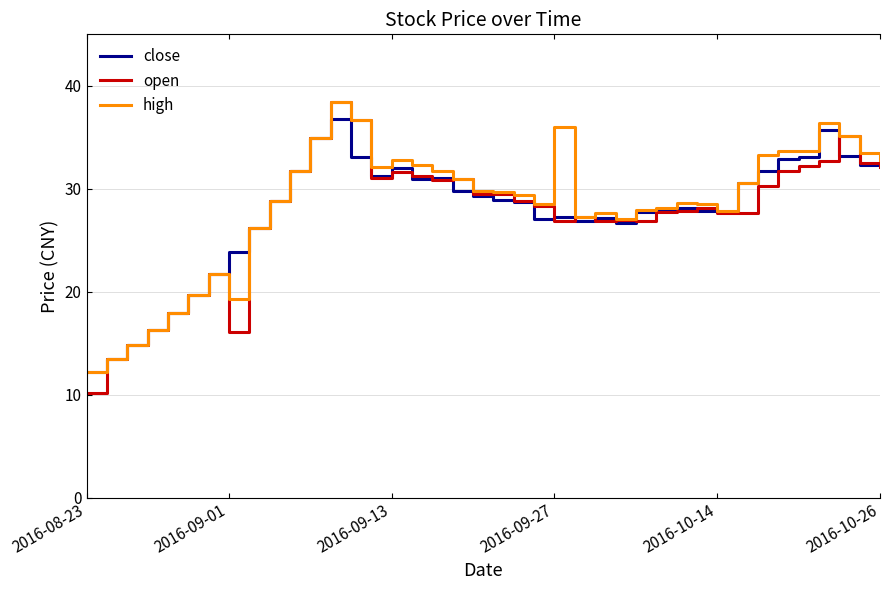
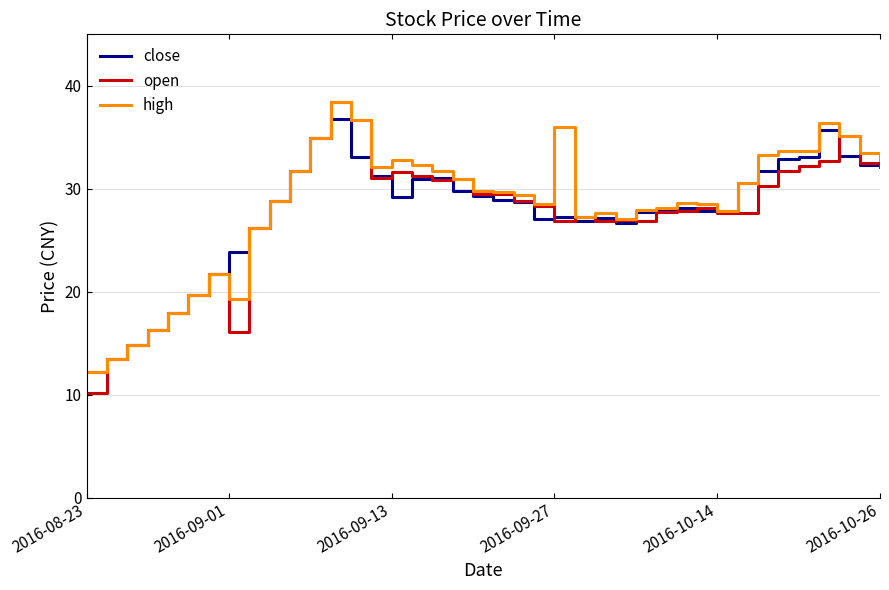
close, 2016-09-13: 32.0 -> 29.2
